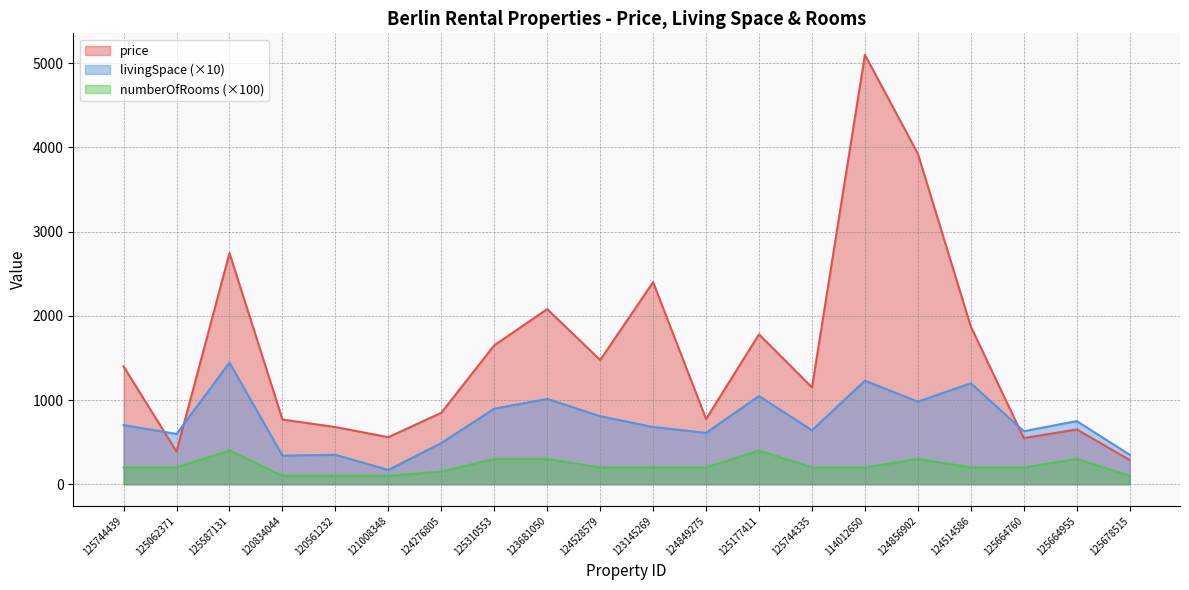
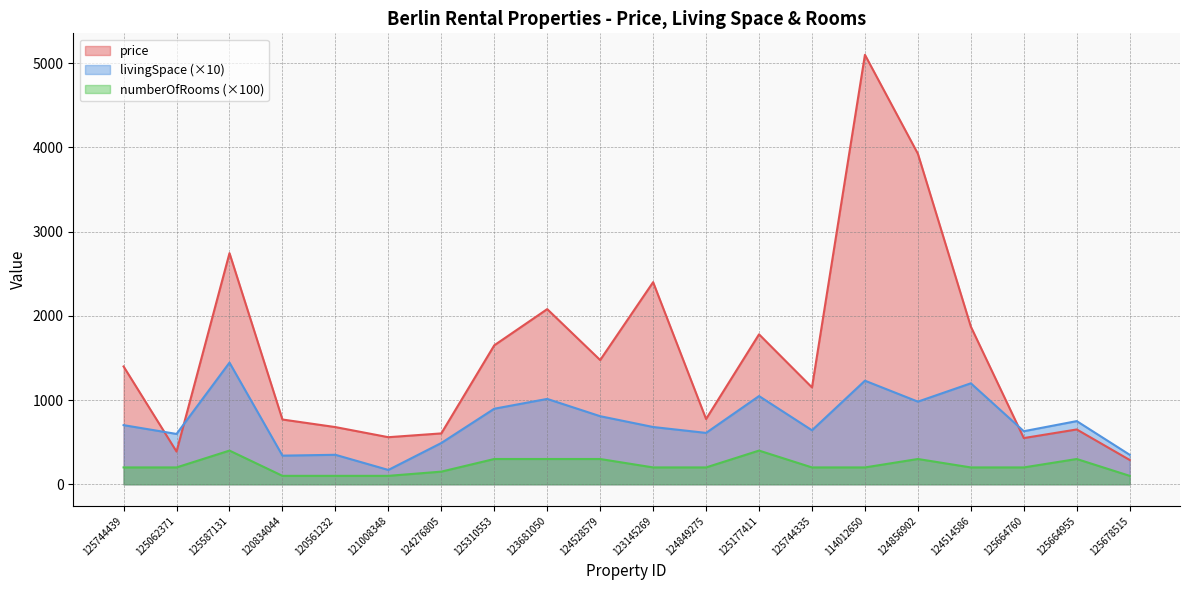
price, 124276805: 800 -> 600
numberOfRooms (×100), 124528579: 200 -> 300
